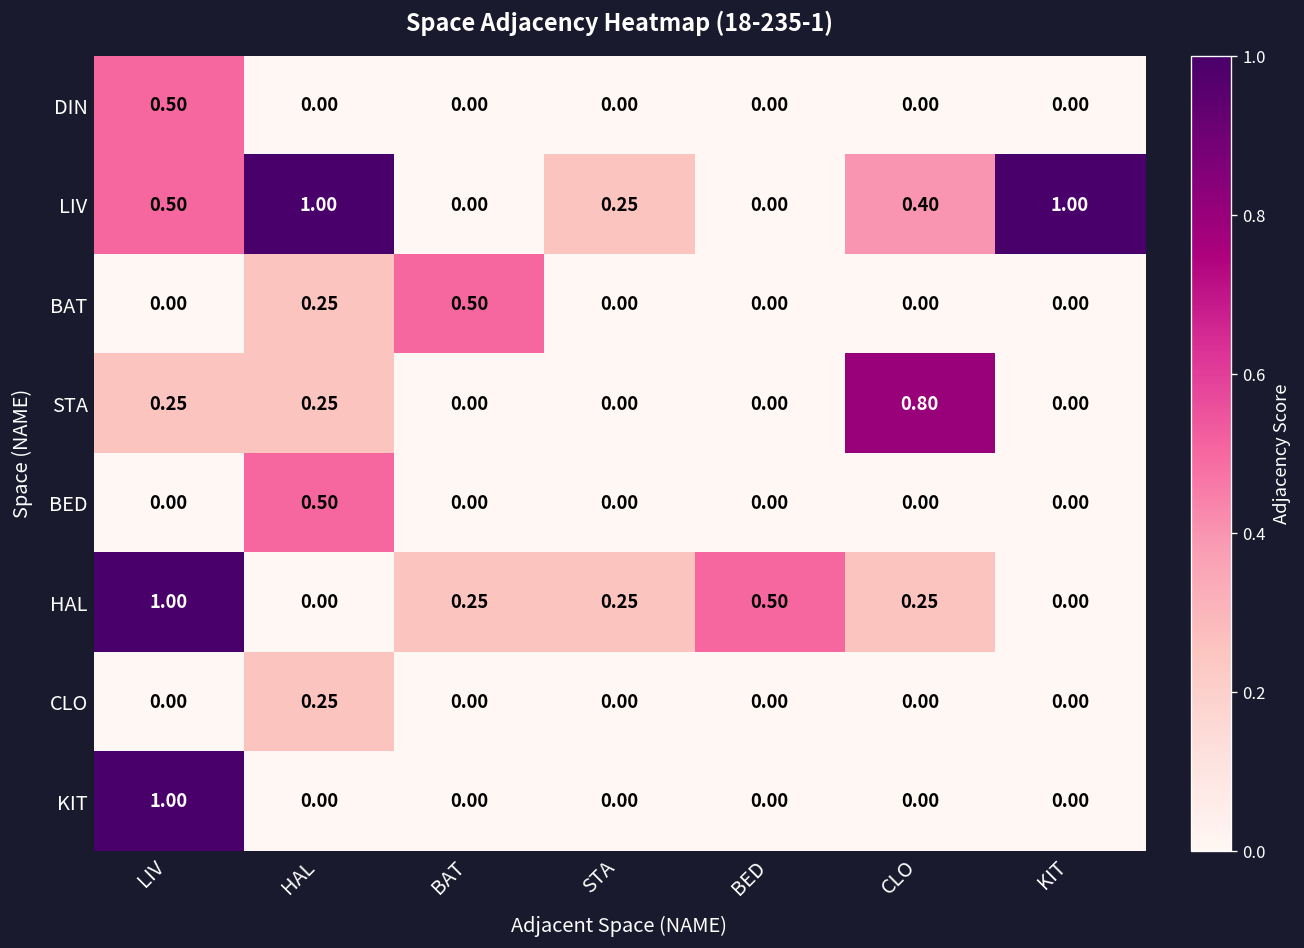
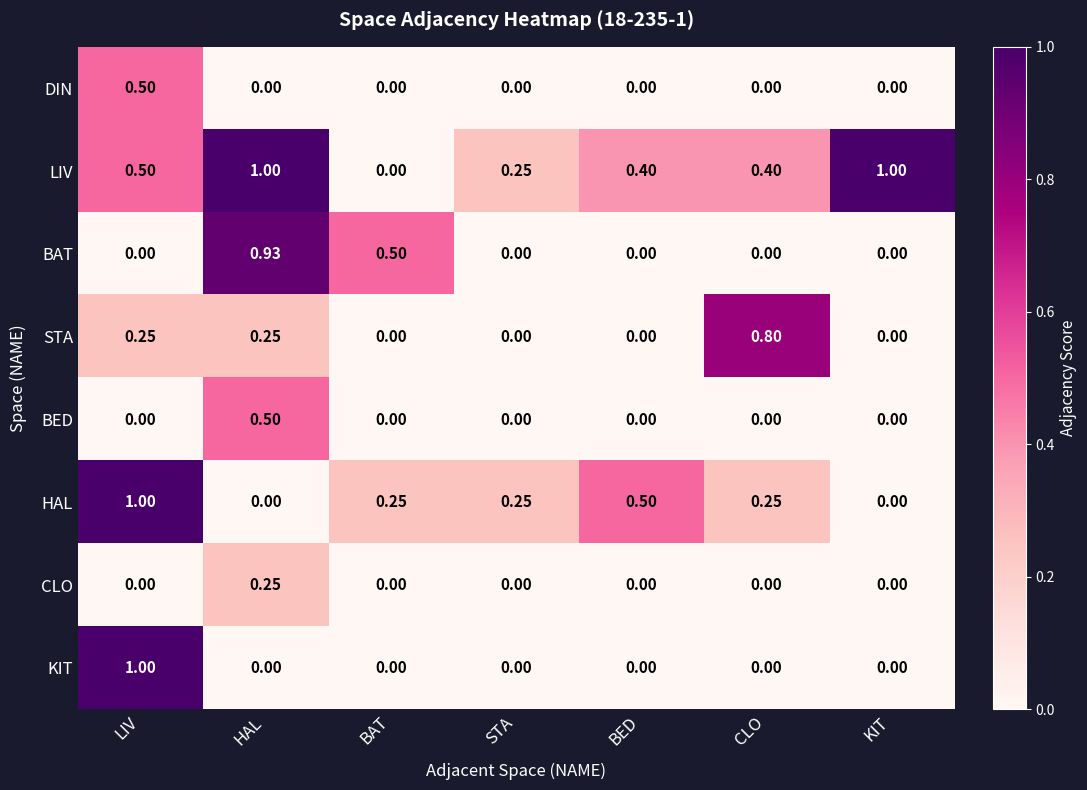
LIV, BED: 0.00 -> 0.40
BAT, HAL: 0.25 -> 0.93
